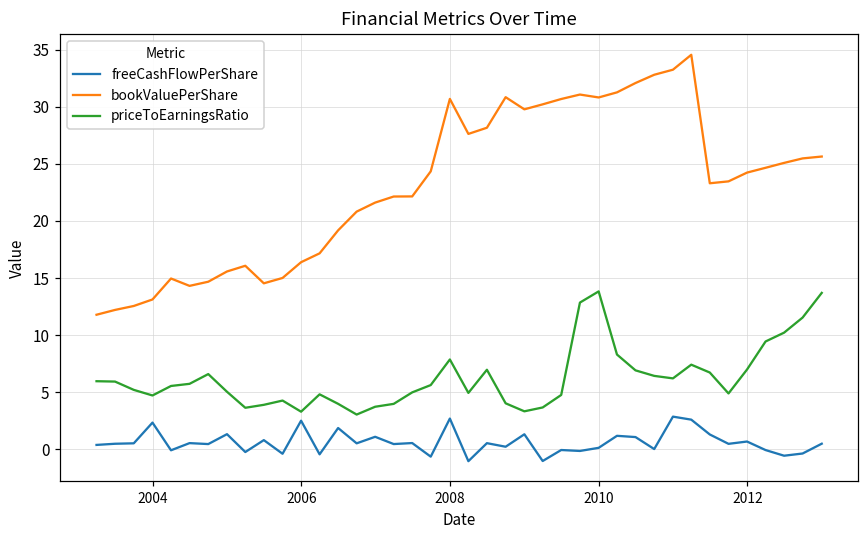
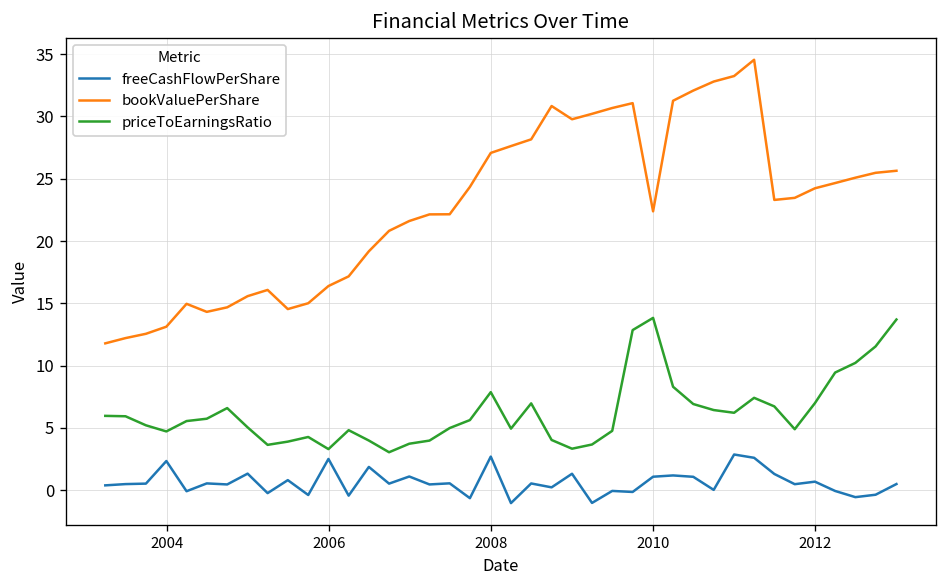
bookValuePerShare, 2008: 30.7 -> 27.1
freeCashFlowPerShare, 2010: 0.1 -> 1.1
bookValuePerShare, 2010: 30.8 -> 22.4
